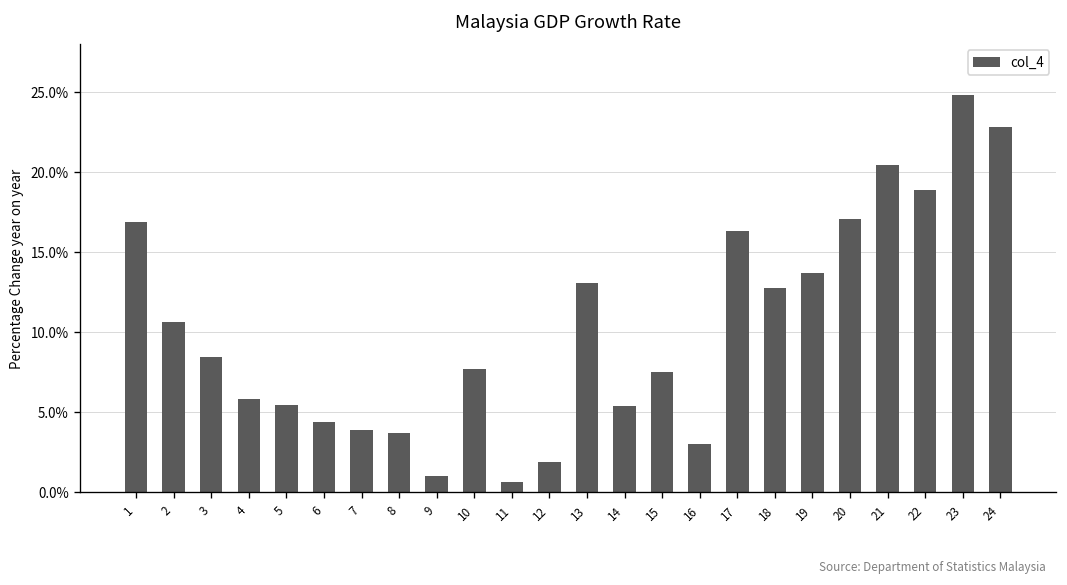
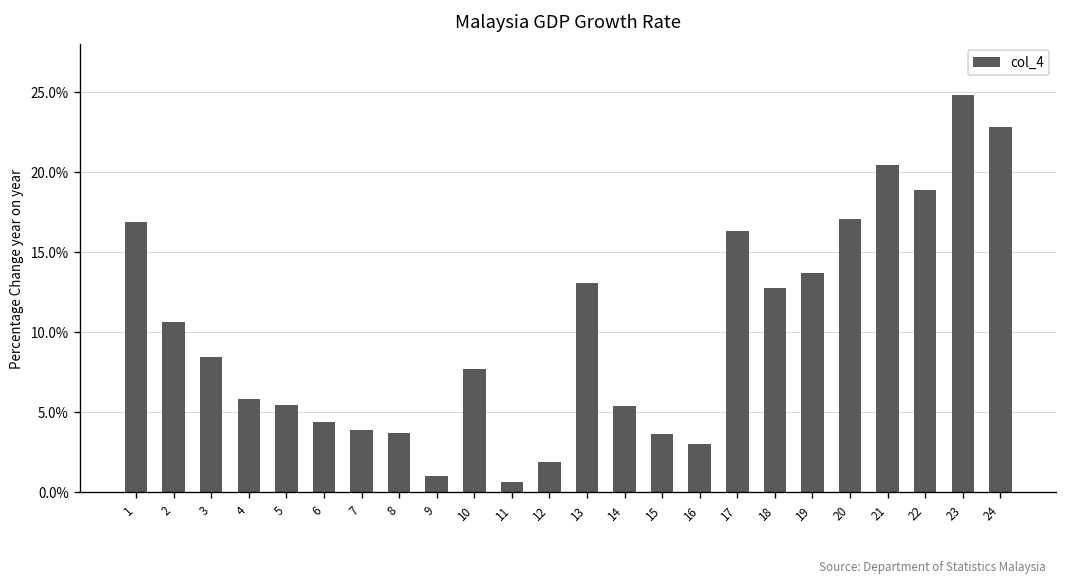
15: 7.5% -> 3.6%
